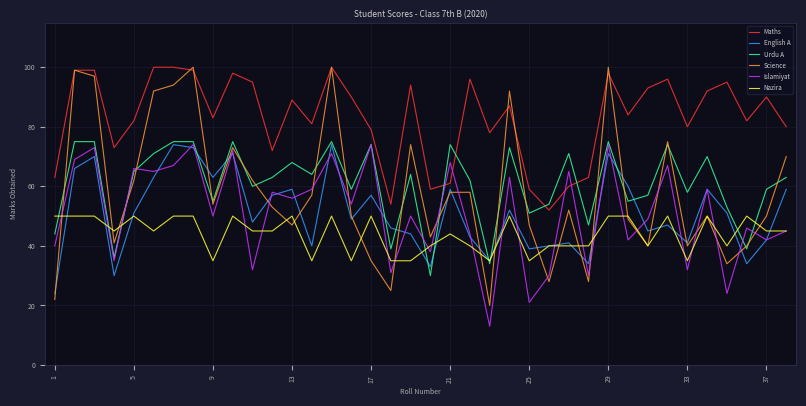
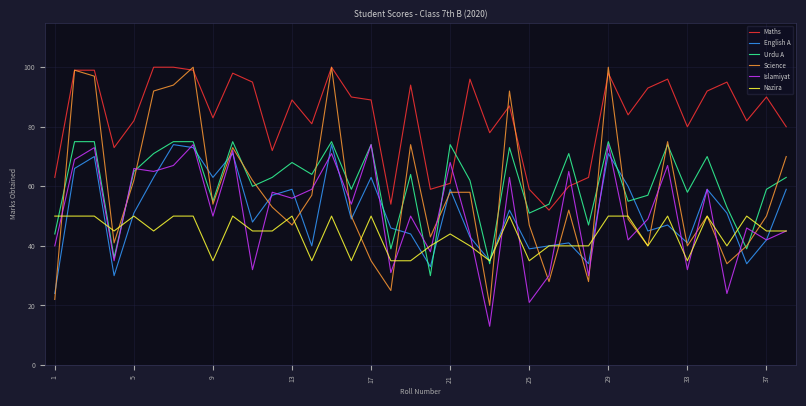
Maths, 17: 79 -> 89
English A, 17: 57 -> 63
